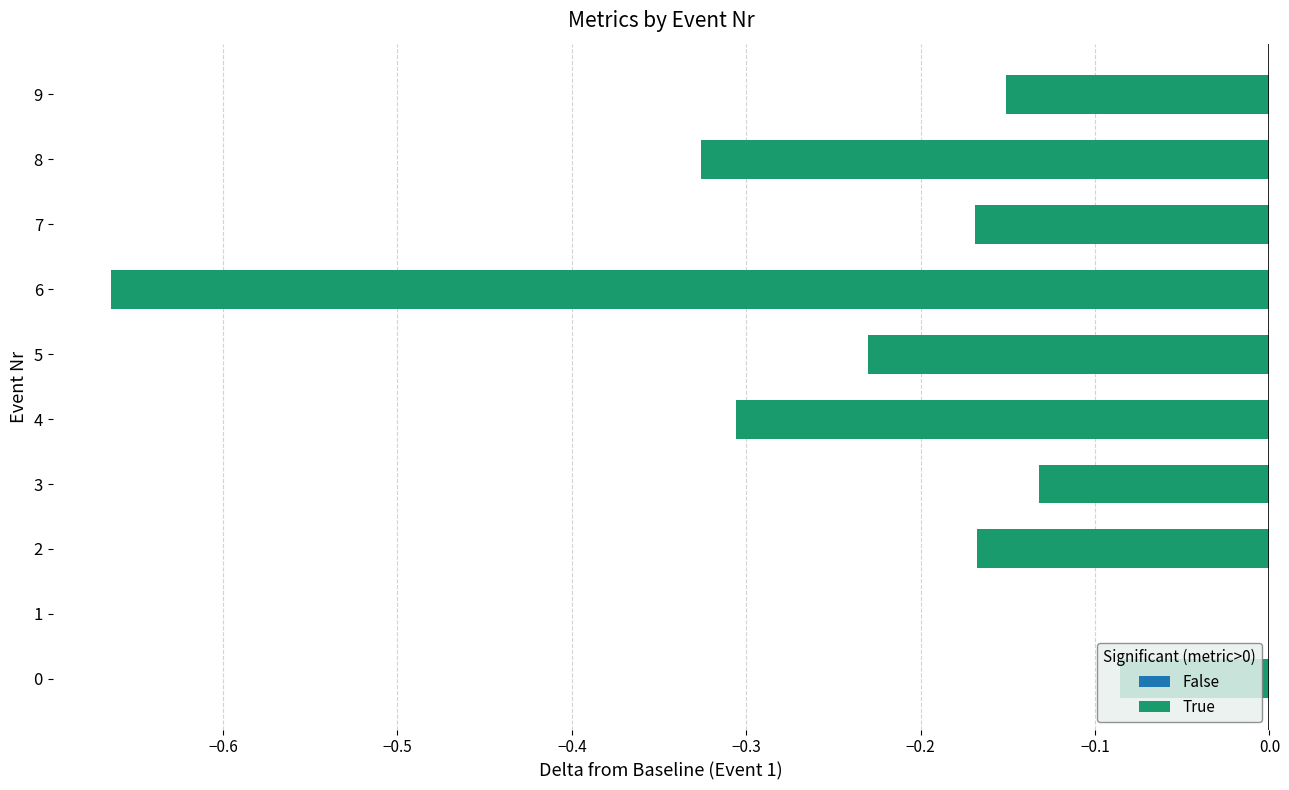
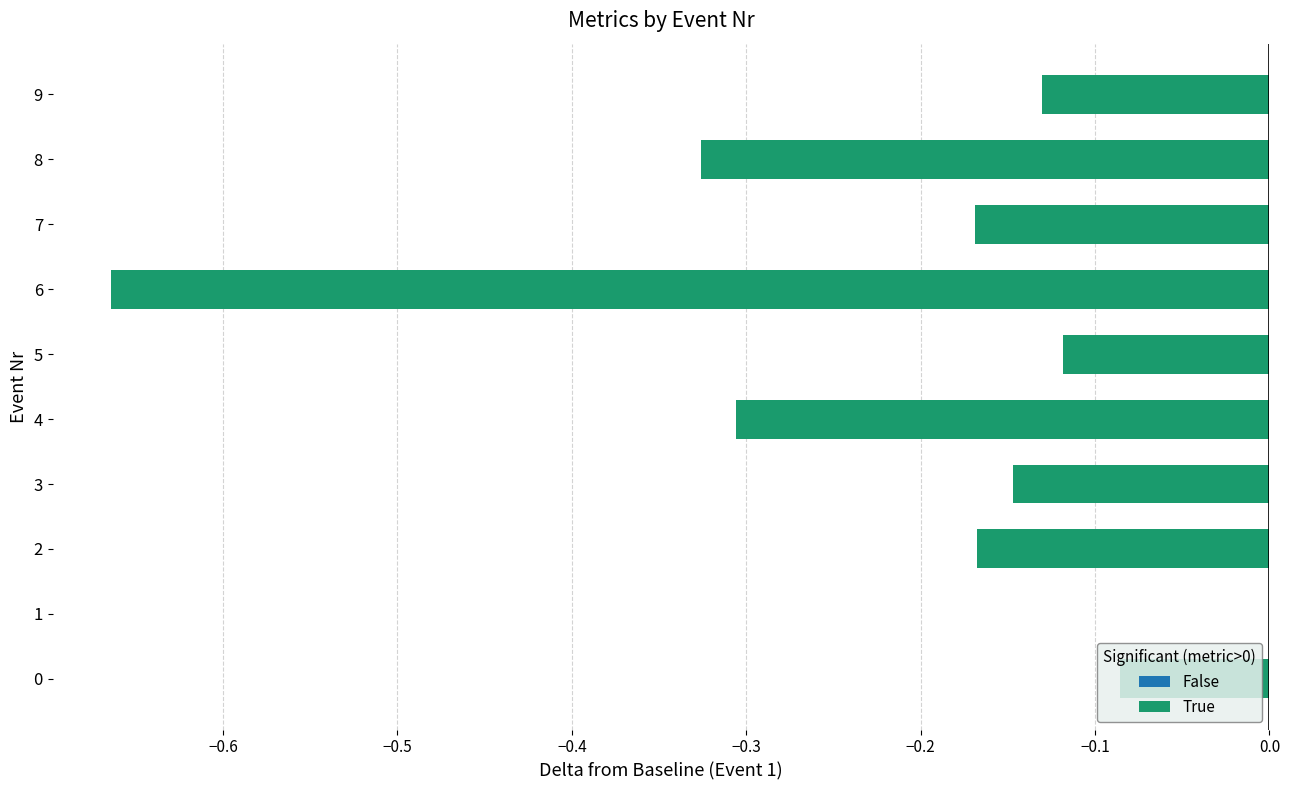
9: -0.151 -> -0.130
5: -0.230 -> -0.118
3: -0.132 -> -0.147
